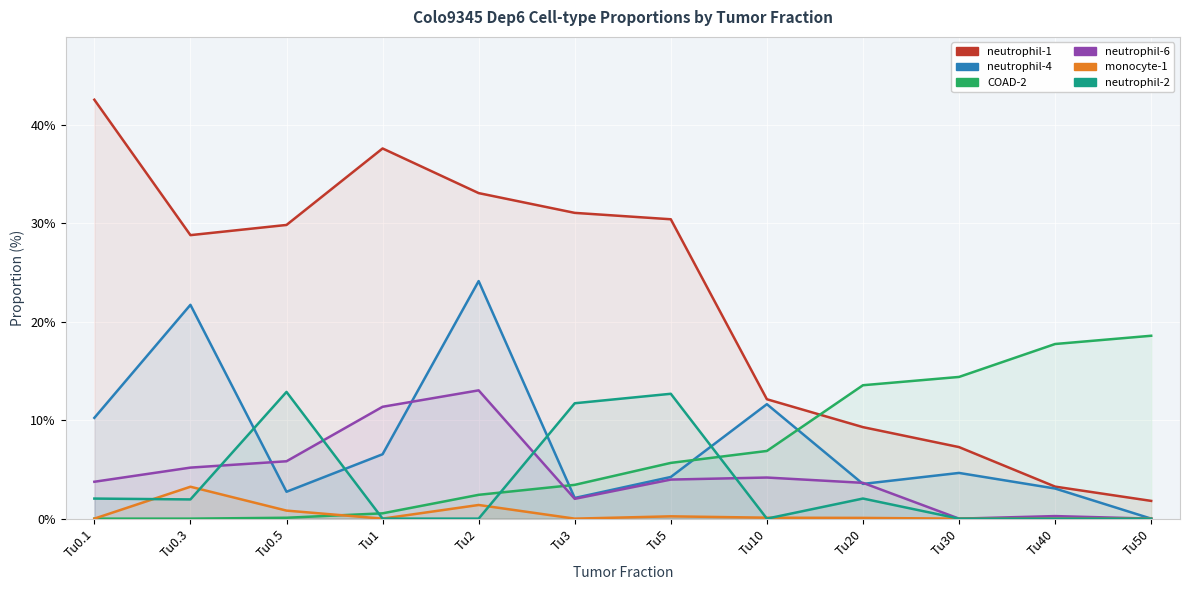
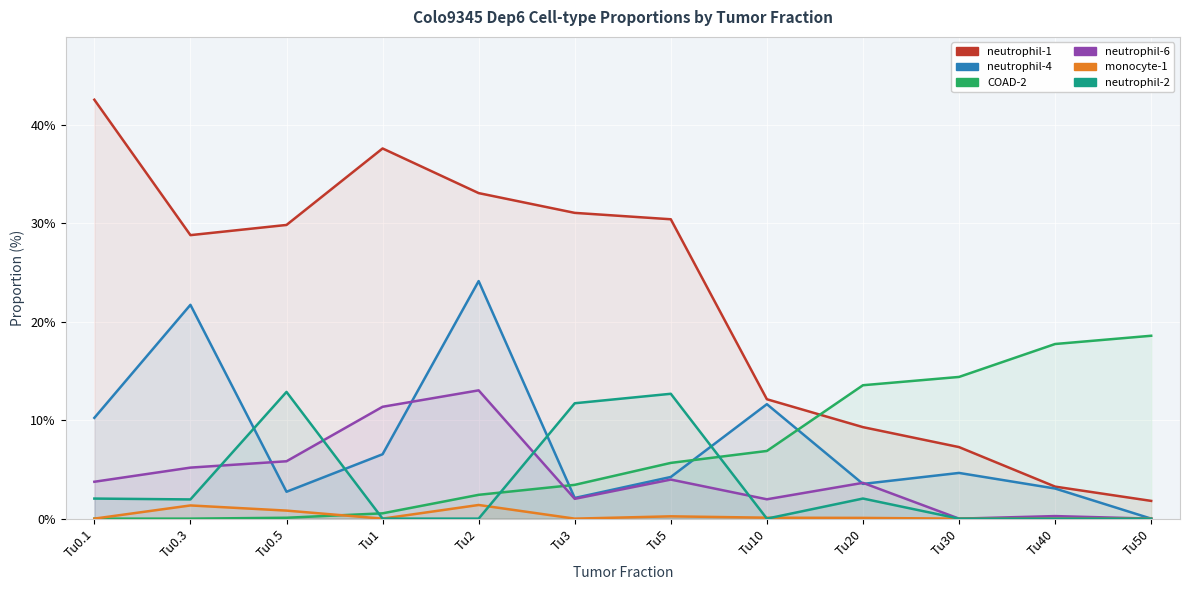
monocyte-1, Tu0.3: 3% -> 1%
neutrophil-6, Tu10: 4% -> 2%
